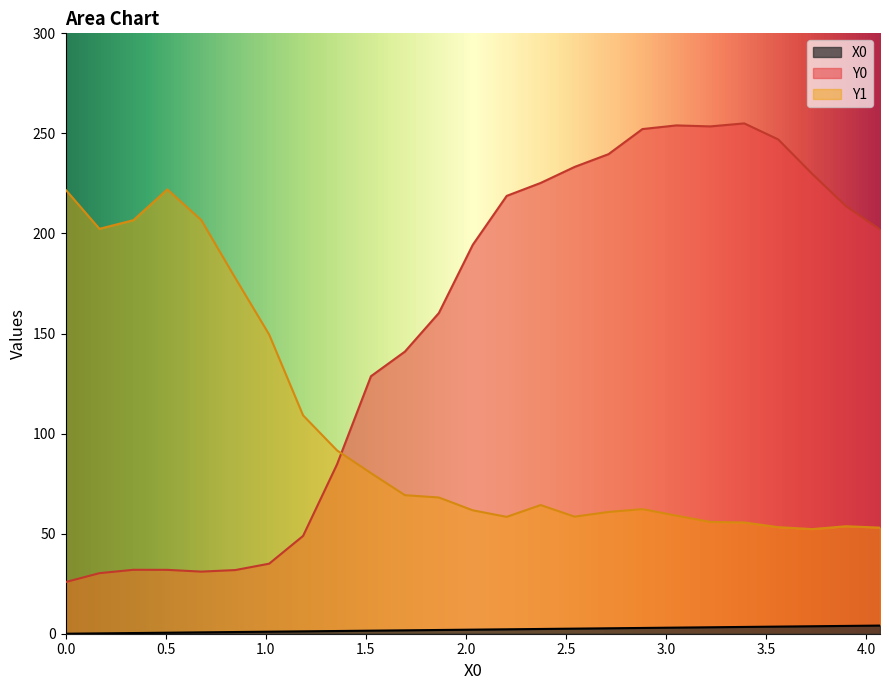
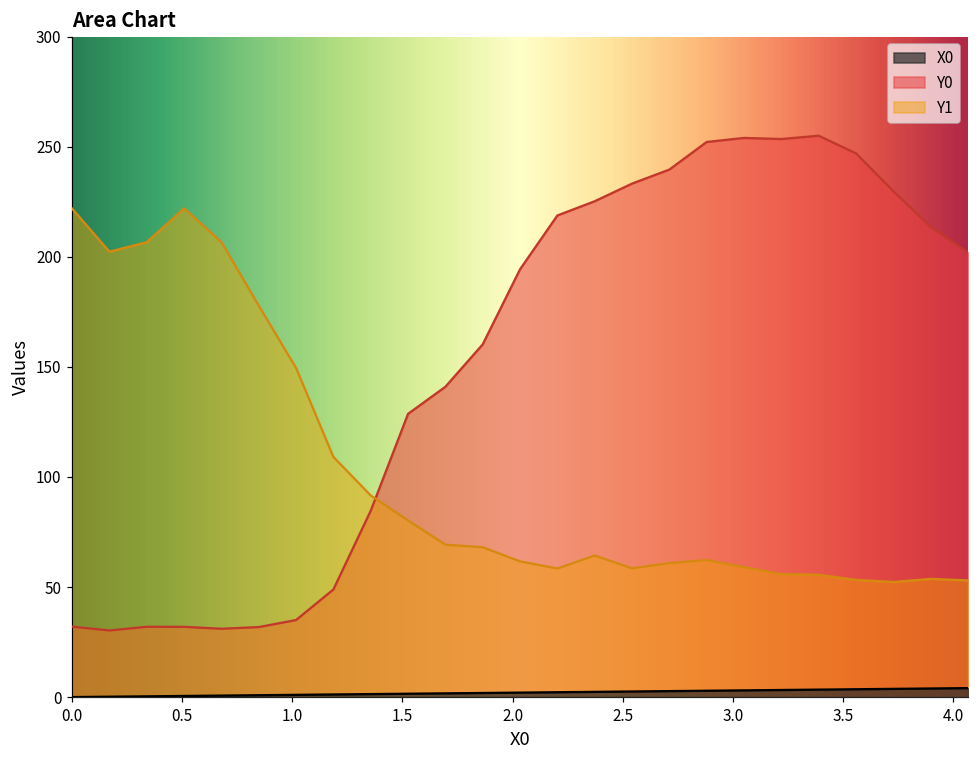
Y0, 0.0: 26 -> 32
